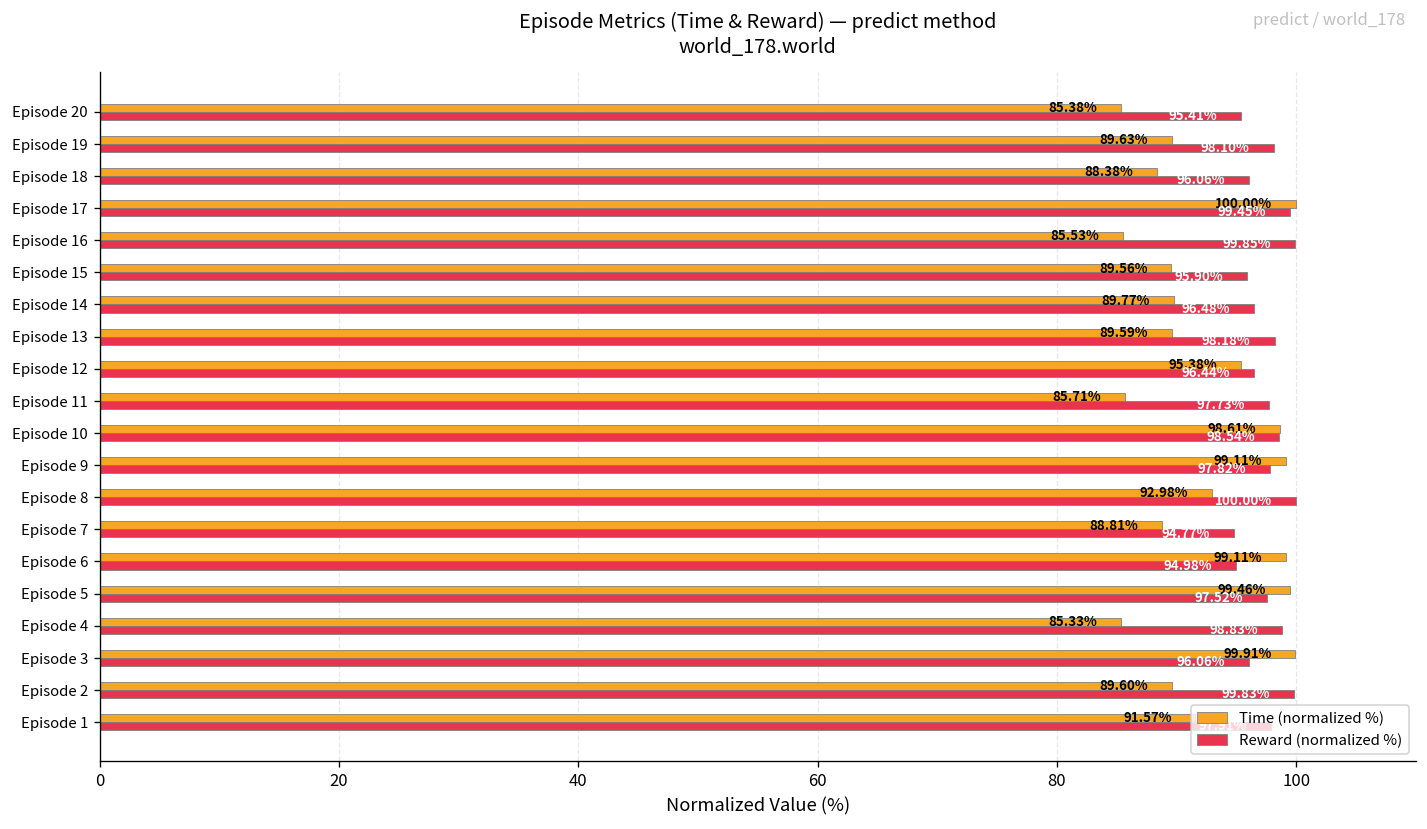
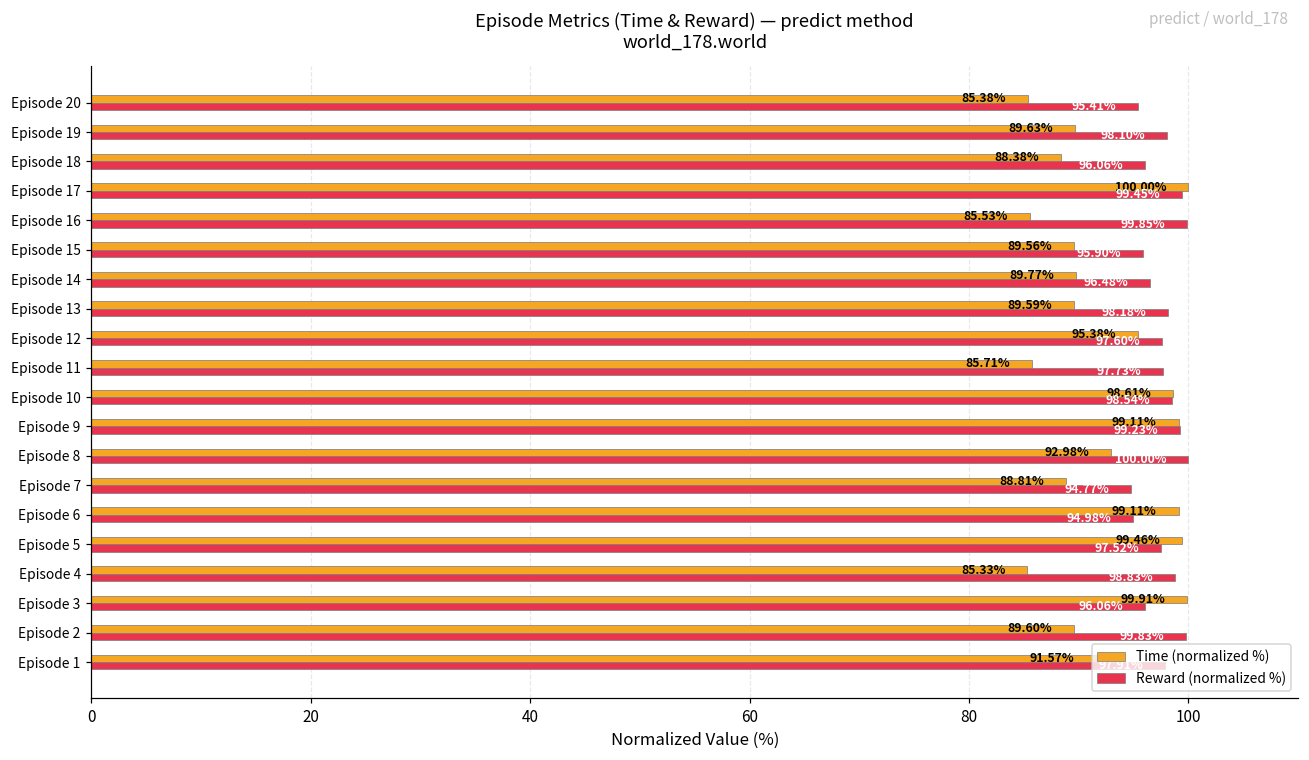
Reward (normalized %), Episode 12: 96.44% -> 97.60%
Reward (normalized %), Episode 9: 97.82% -> 99.23%
